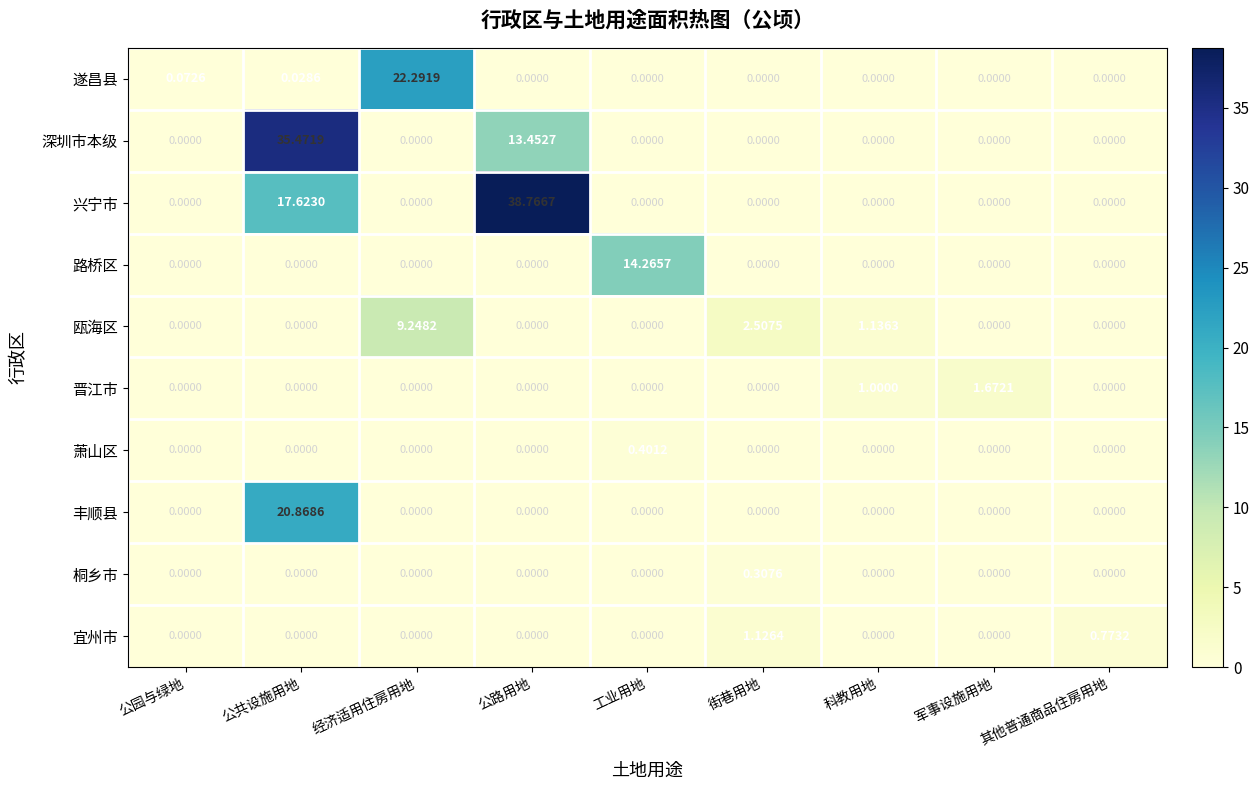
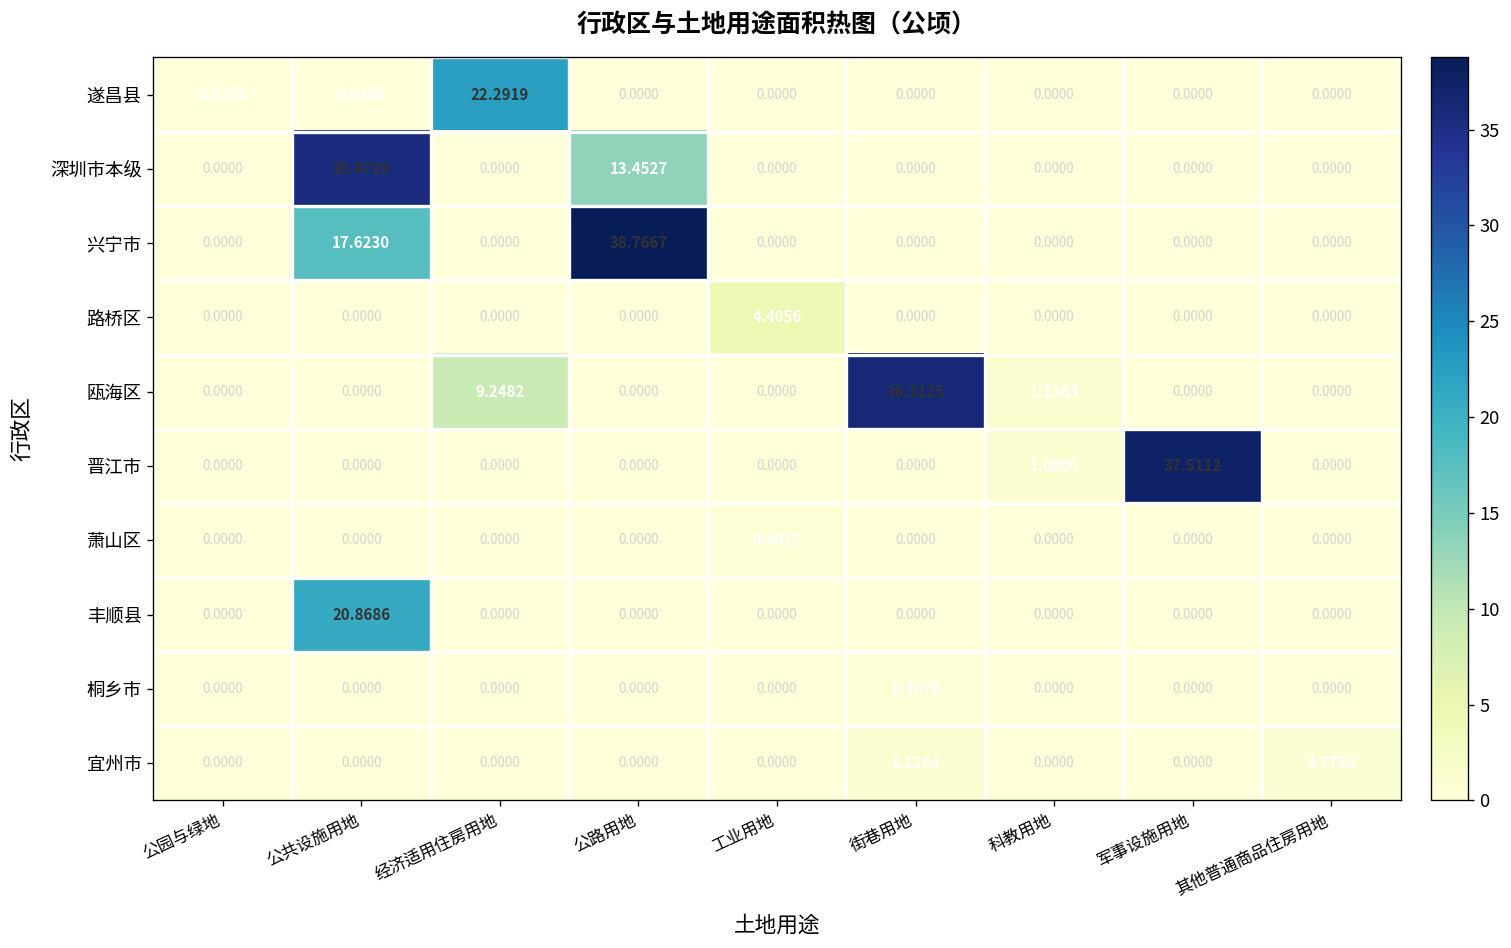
路桥区, 工业用地: 14.2657 -> 4.4056
瓯海区, 街巷用地: 2.5075 -> 36.3125
晋江市, 军事设施用地: 1.6721 -> 37.5112
